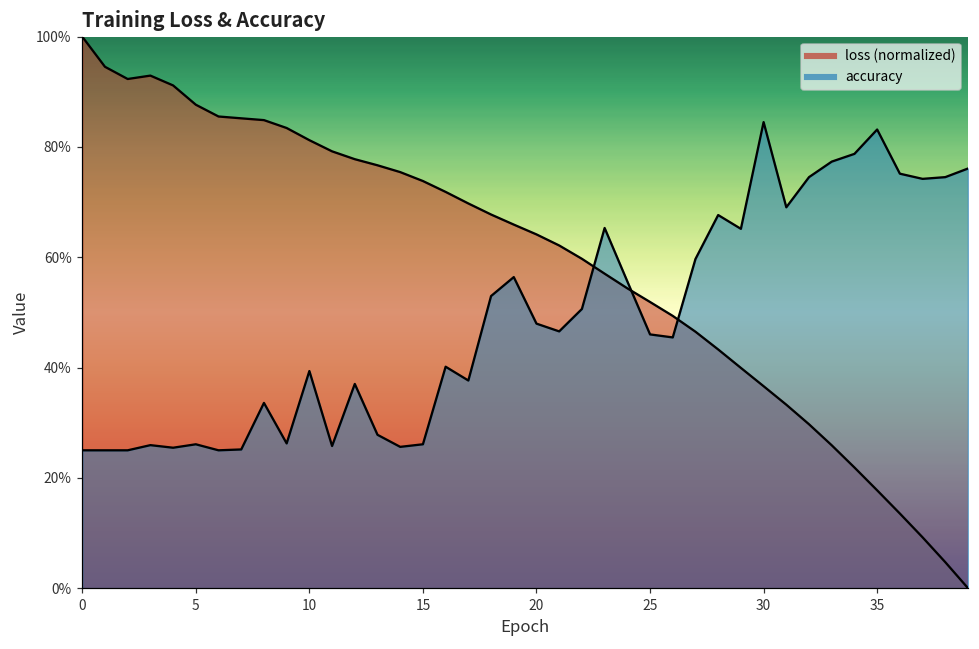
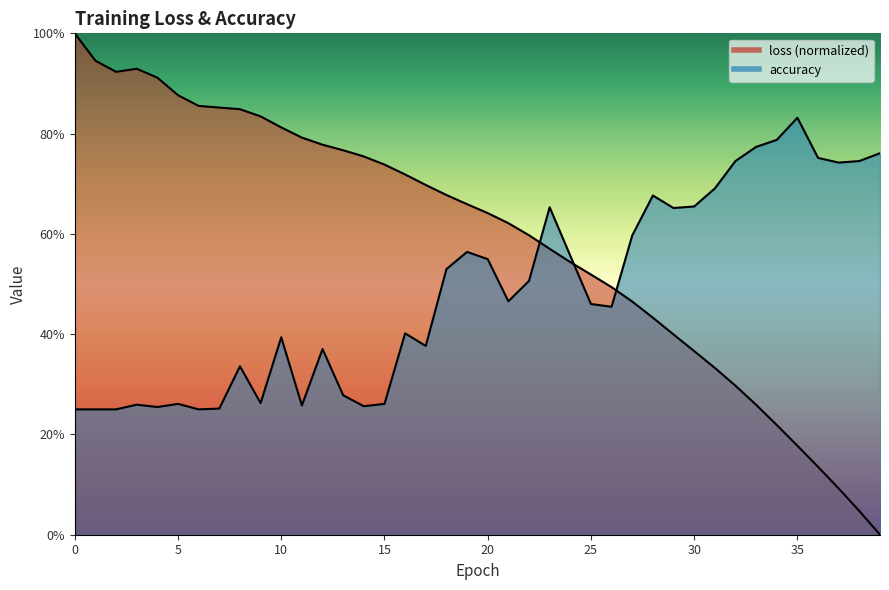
accuracy, 20: 48% -> 55%
accuracy, 30: 85% -> 65%
